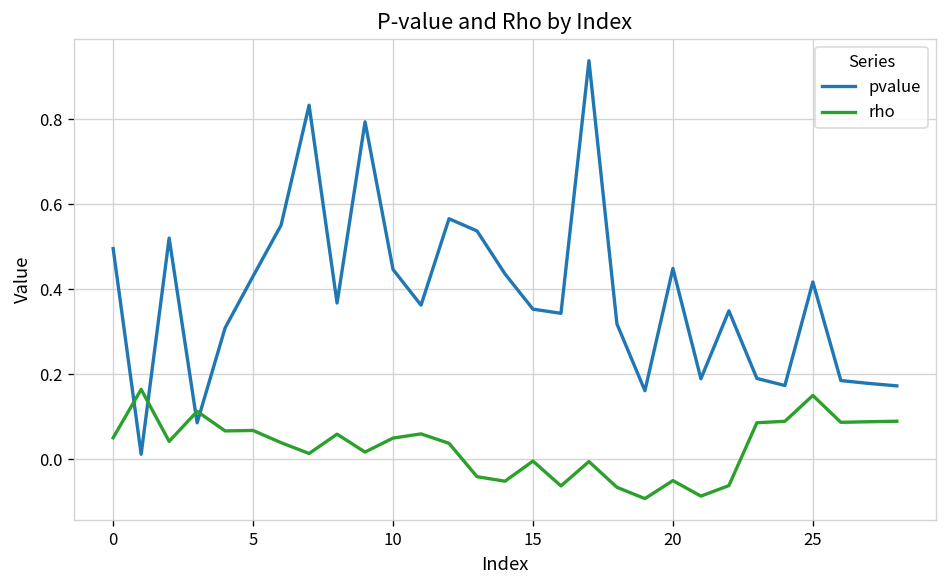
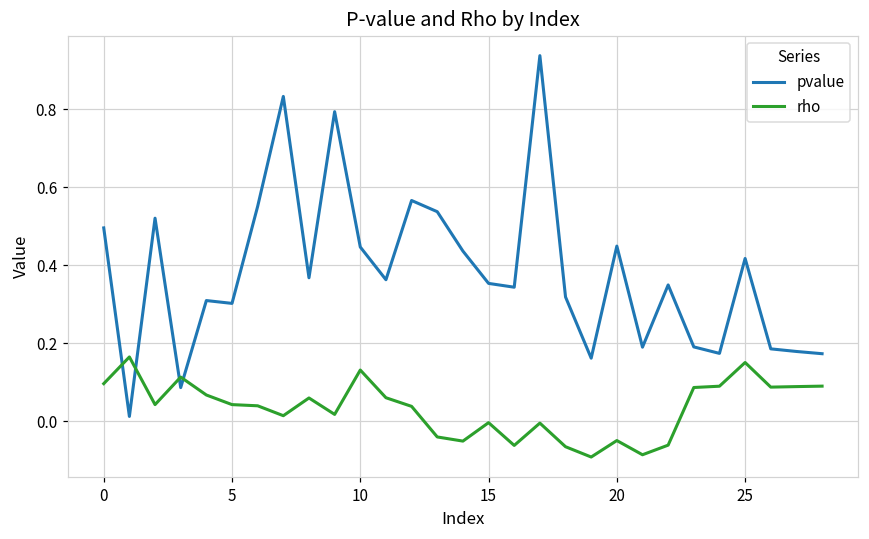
rho, 0: 0.05 -> 0.10
pvalue, 5: 0.43 -> 0.30
rho, 5: 0.07 -> 0.04
rho, 10: 0.05 -> 0.13
